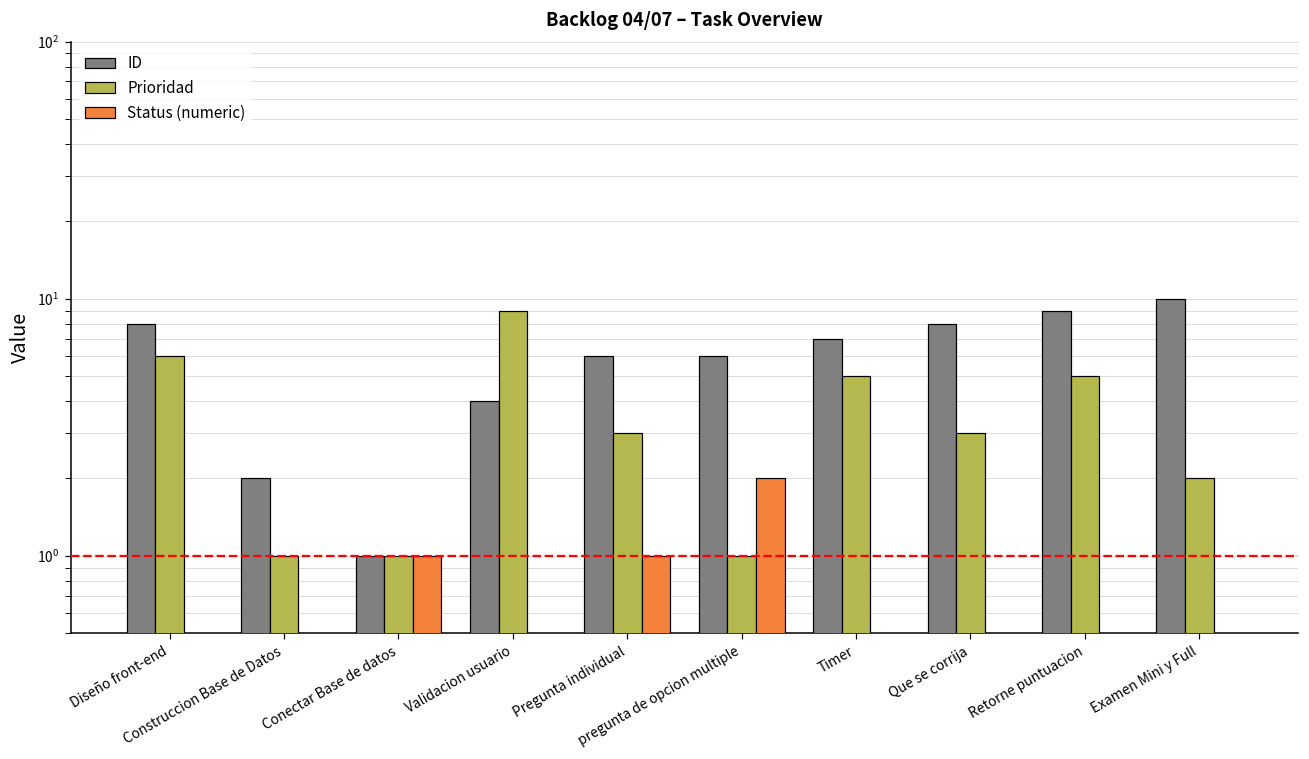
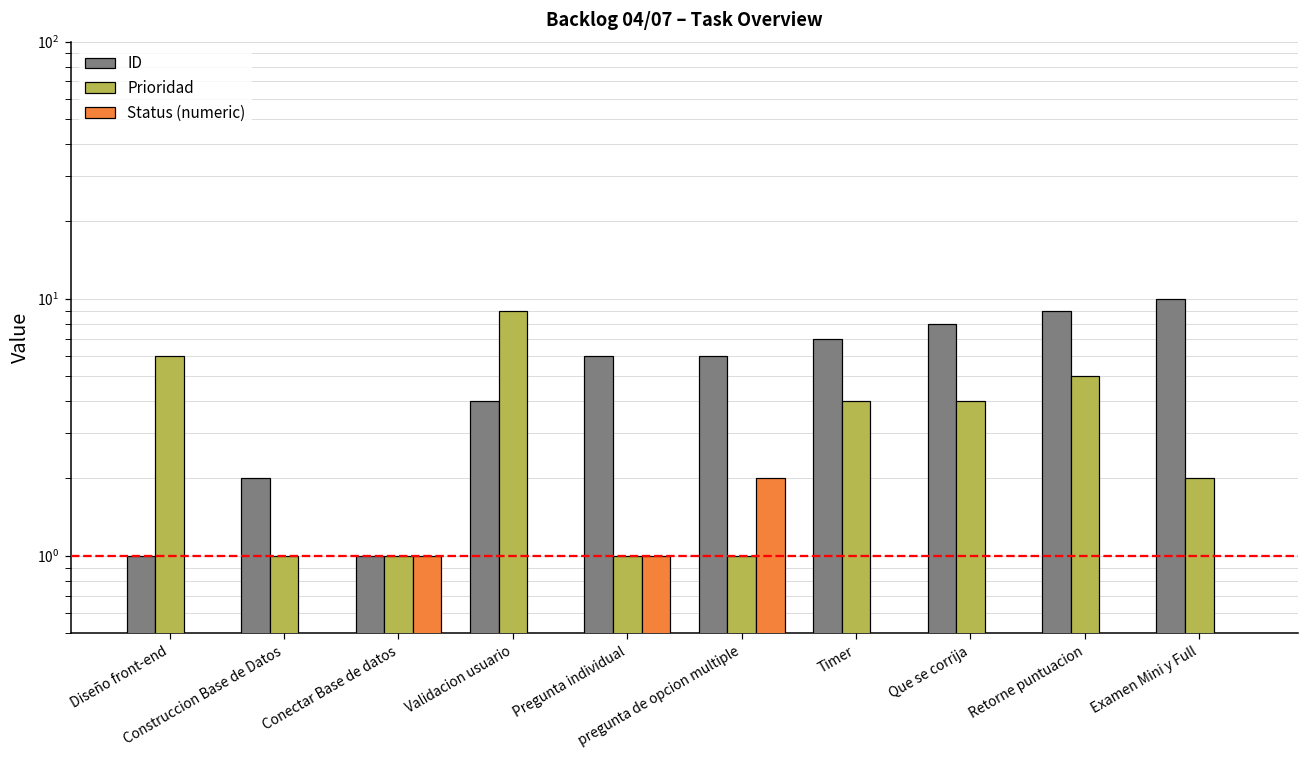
ID, Diseño front-end: 8 -> 1
Prioridad, Pregunta individual: 3 -> 1
Prioridad, Timer: 5 -> 4
Prioridad, Que se corrija: 3 -> 4
